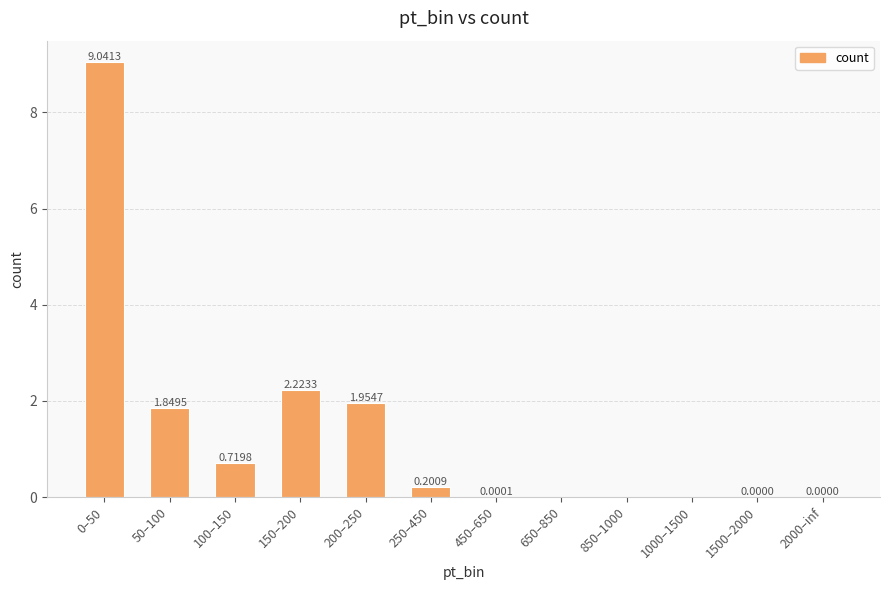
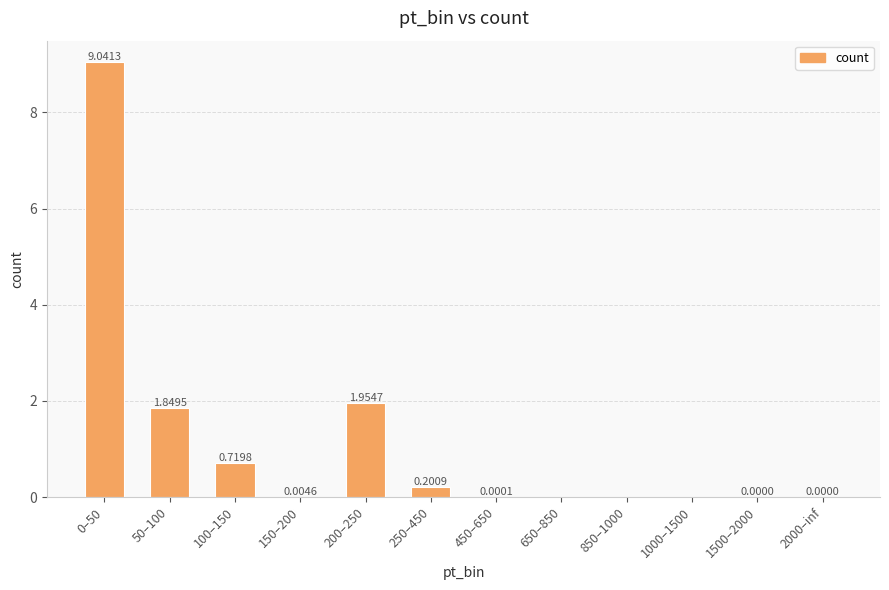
150–200: 2.2233 -> 0.0046
